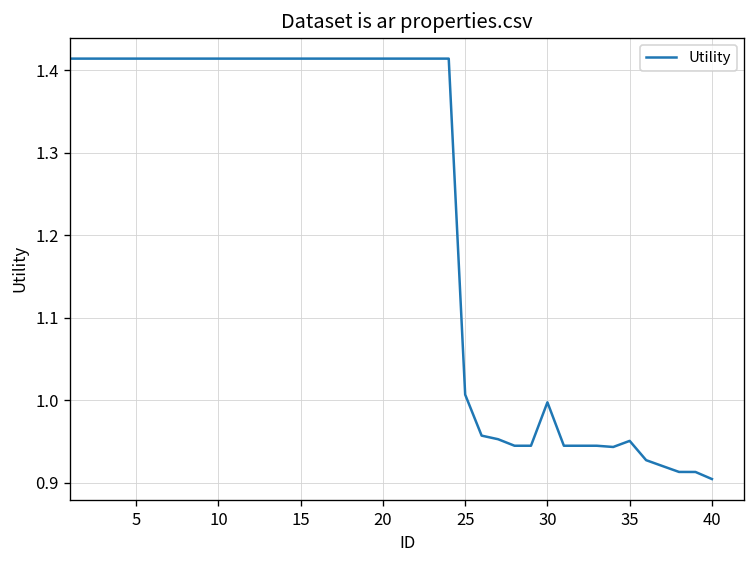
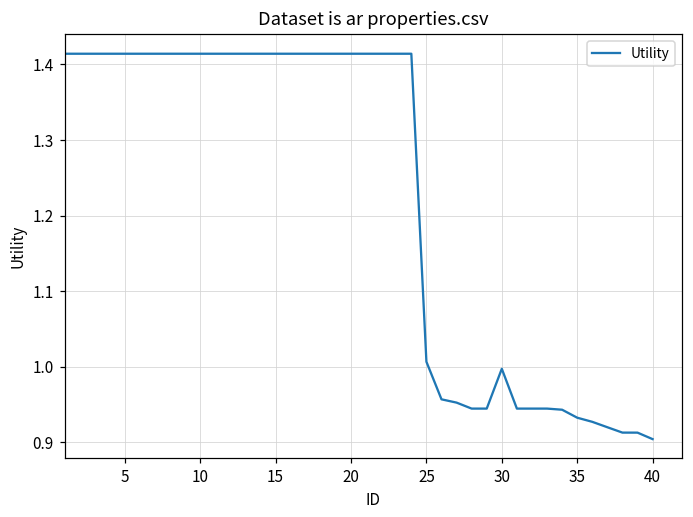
35: 0.95 -> 0.93
